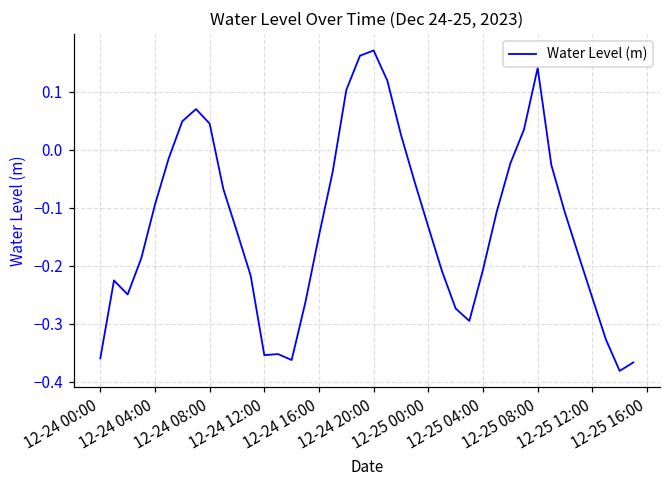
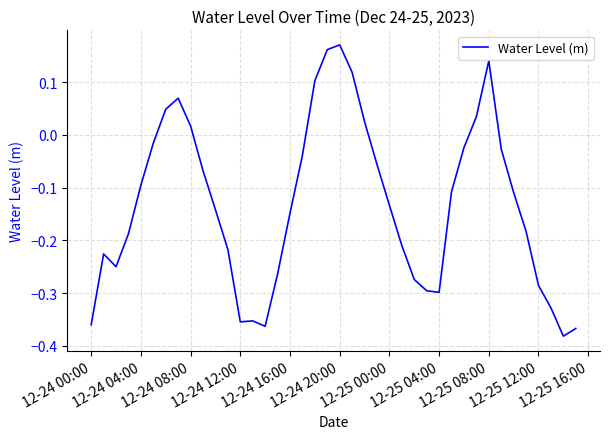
12-24 08:00: 0.04 -> 0.02
12-25 04:00: -0.21 -> -0.30
12-25 12:00: -0.26 -> -0.29
